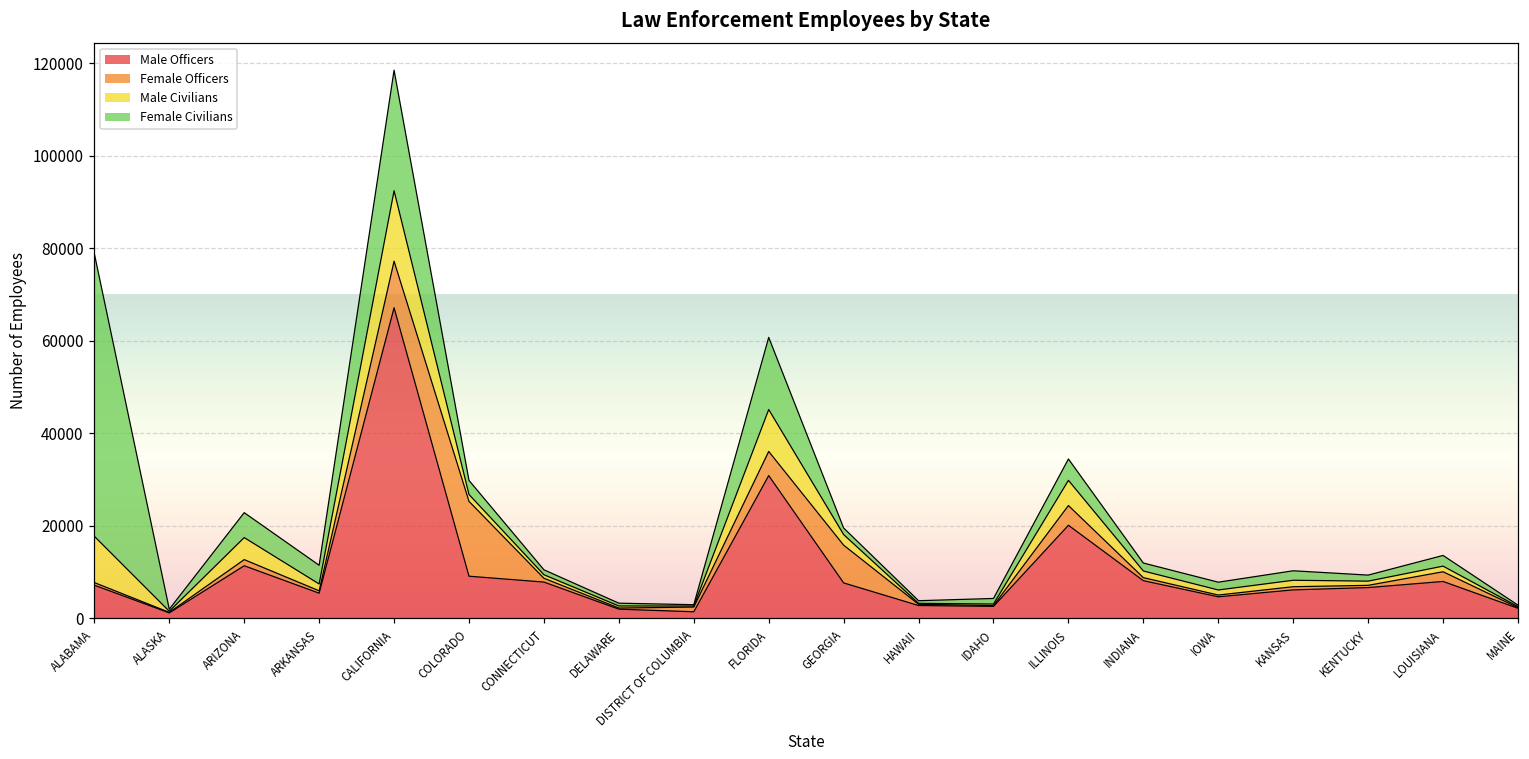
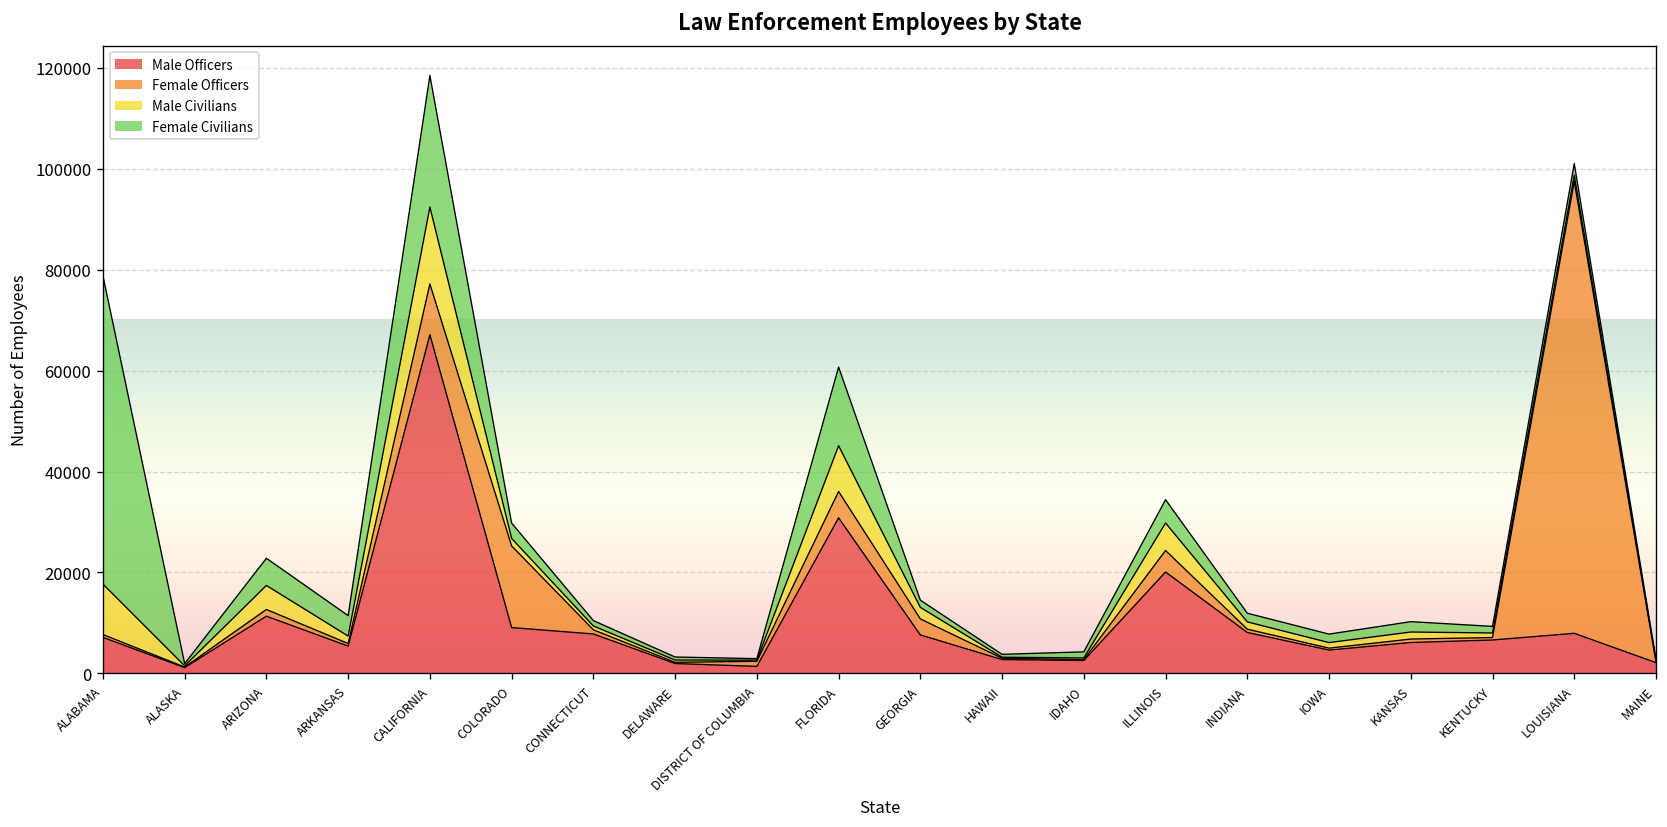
Female Officers, GEORGIA: 8000 -> 3000
Female Officers, LOUISIANA: 2000 -> 90000
